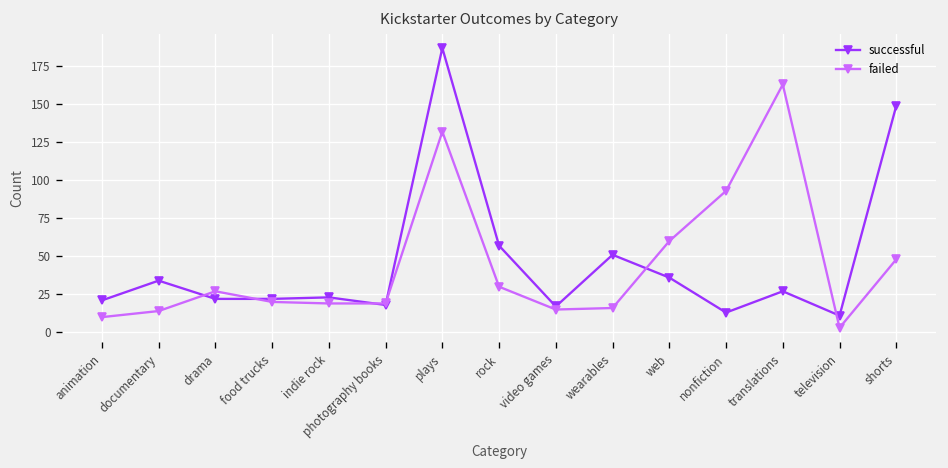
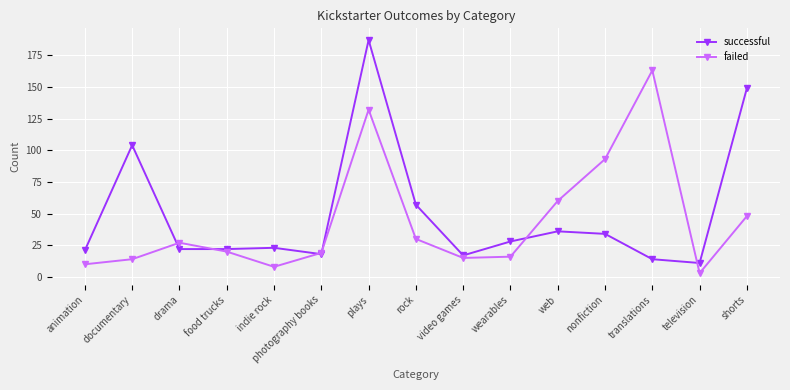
successful, documentary: 34 -> 104
failed, indie rock: 19 -> 8
successful, wearables: 51 -> 28
successful, nonfiction: 13 -> 34
successful, translations: 27 -> 14
